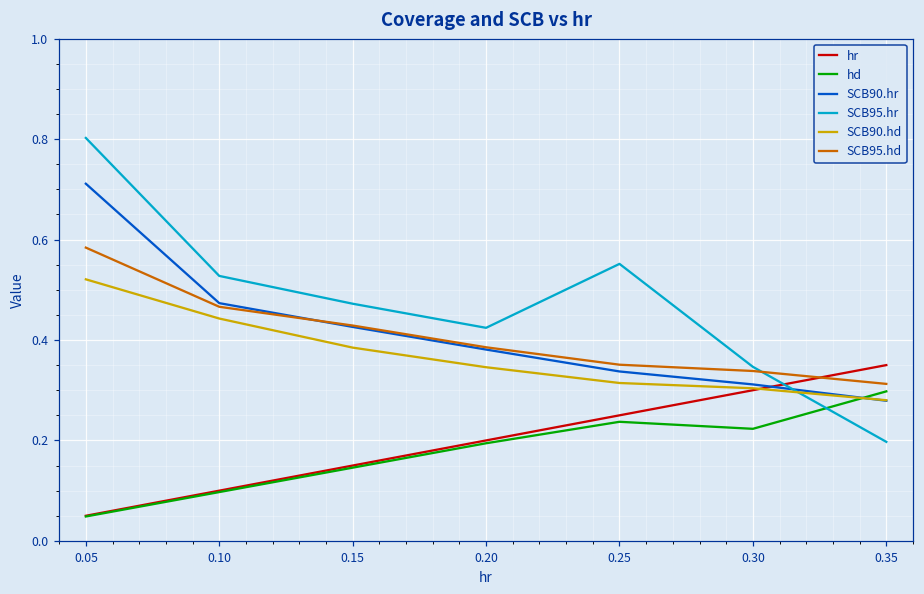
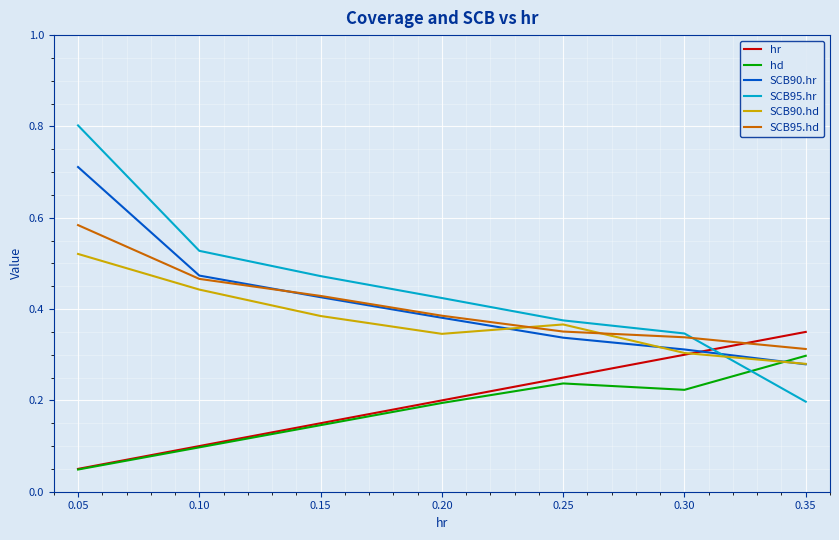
SCB95.hr, 0.25: 0.55 -> 0.38
SCB90.hd, 0.25: 0.31 -> 0.37
